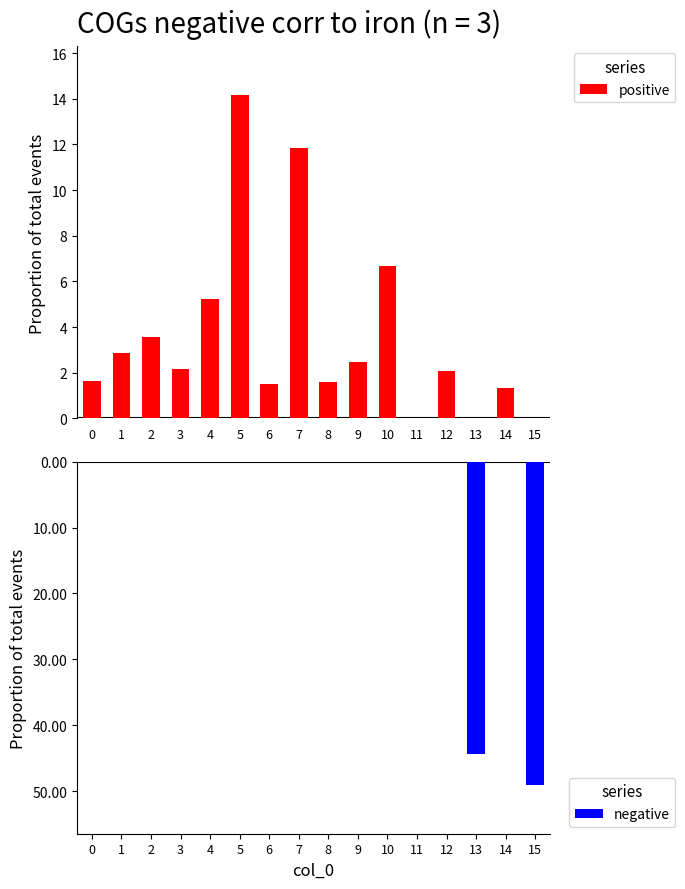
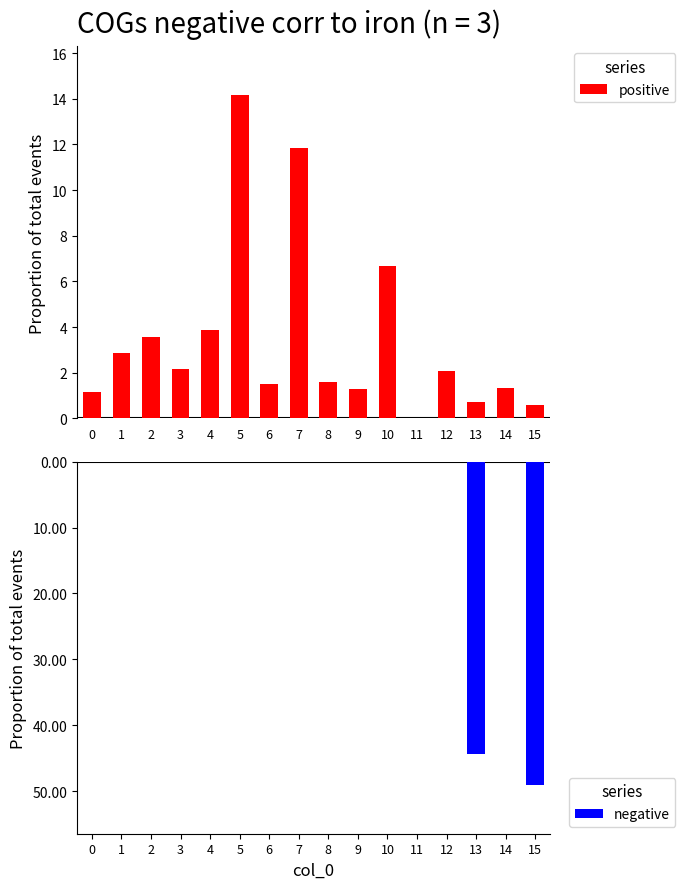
COGs negative corr to iron (n = 3), 0: 1.6 -> 1.1
COGs negative corr to iron (n = 3), 4: 5.2 -> 3.9
COGs negative corr to iron (n = 3), 9: 2.5 -> 1.3
COGs negative corr to iron (n = 3), 13: 0.0 -> 0.7
COGs negative corr to iron (n = 3), 15: 0.0 -> 0.6
